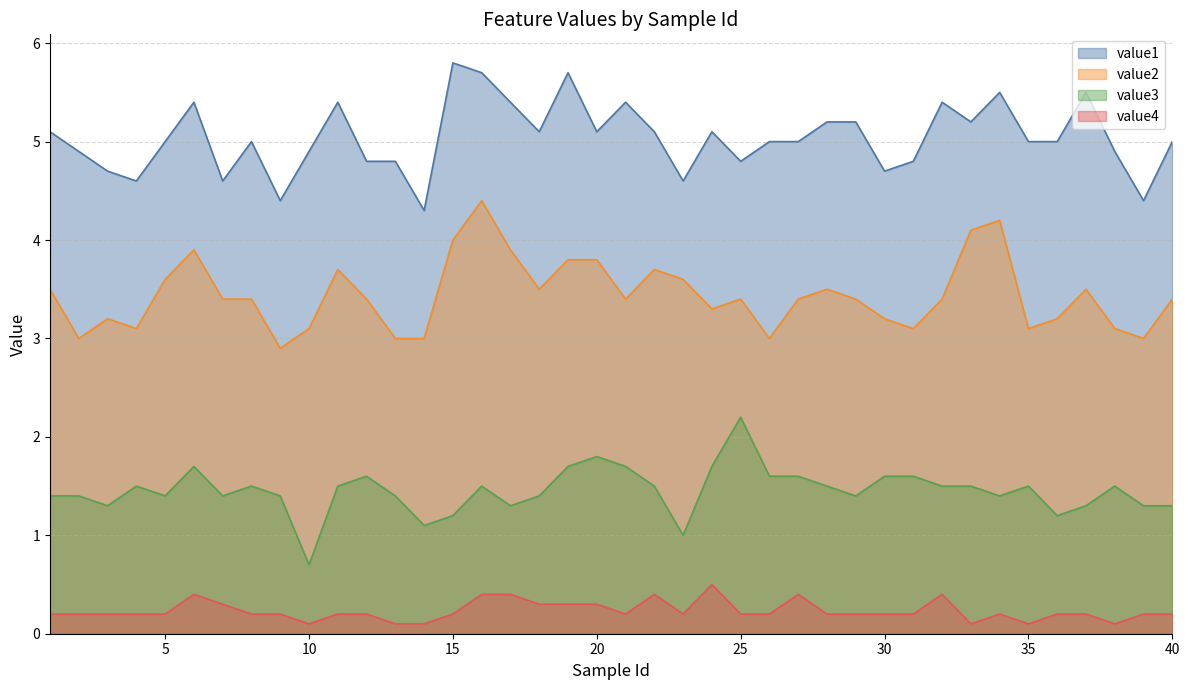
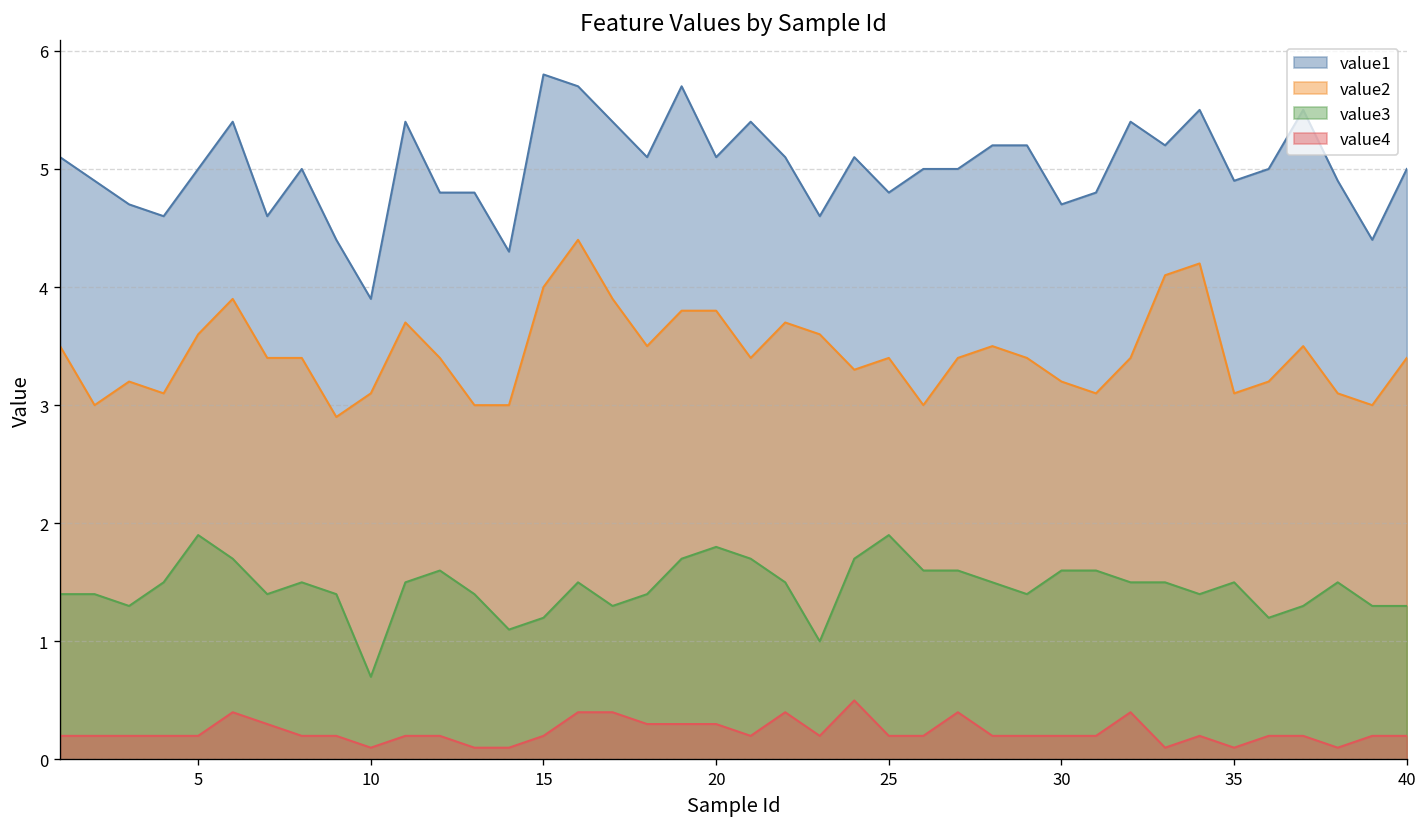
value3, 5: 1.4 -> 1.9
value1, 10: 4.9 -> 3.9
value3, 25: 2.2 -> 1.9
value1, 35: 5.0 -> 4.9
